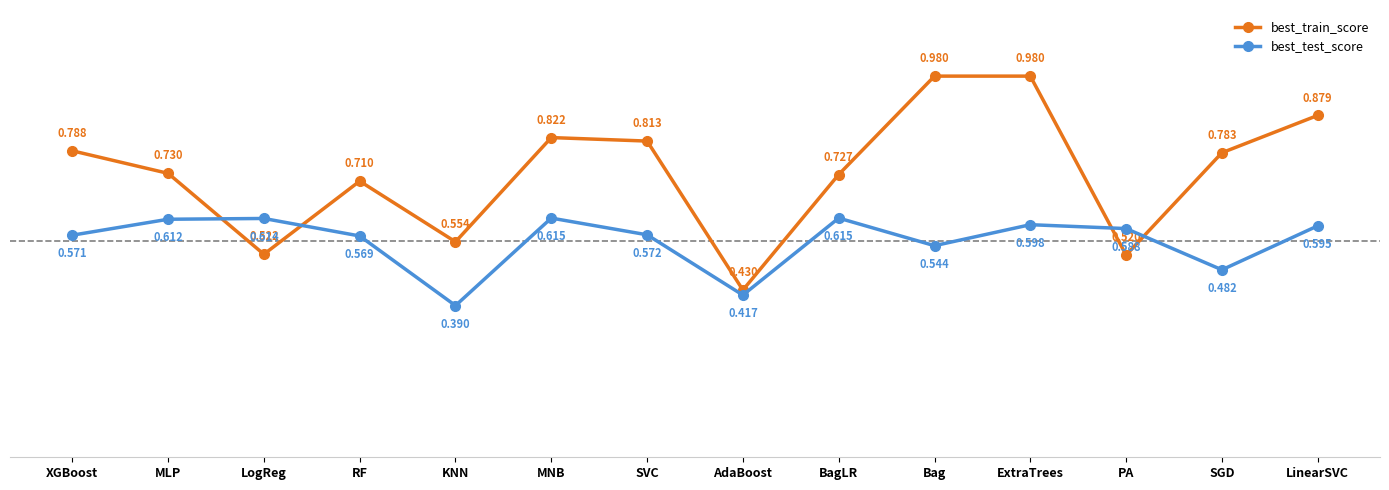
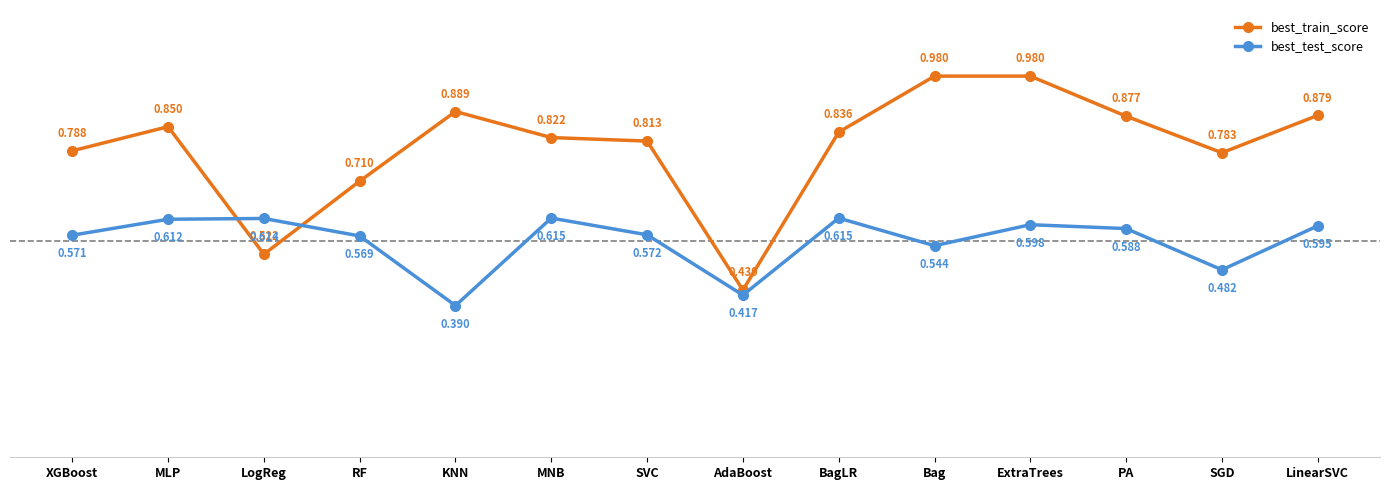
best_train_score, MLP: 0.730 -> 0.850
best_train_score, KNN: 0.554 -> 0.889
best_train_score, BagLR: 0.727 -> 0.836
best_train_score, PA: 0.520 -> 0.877
